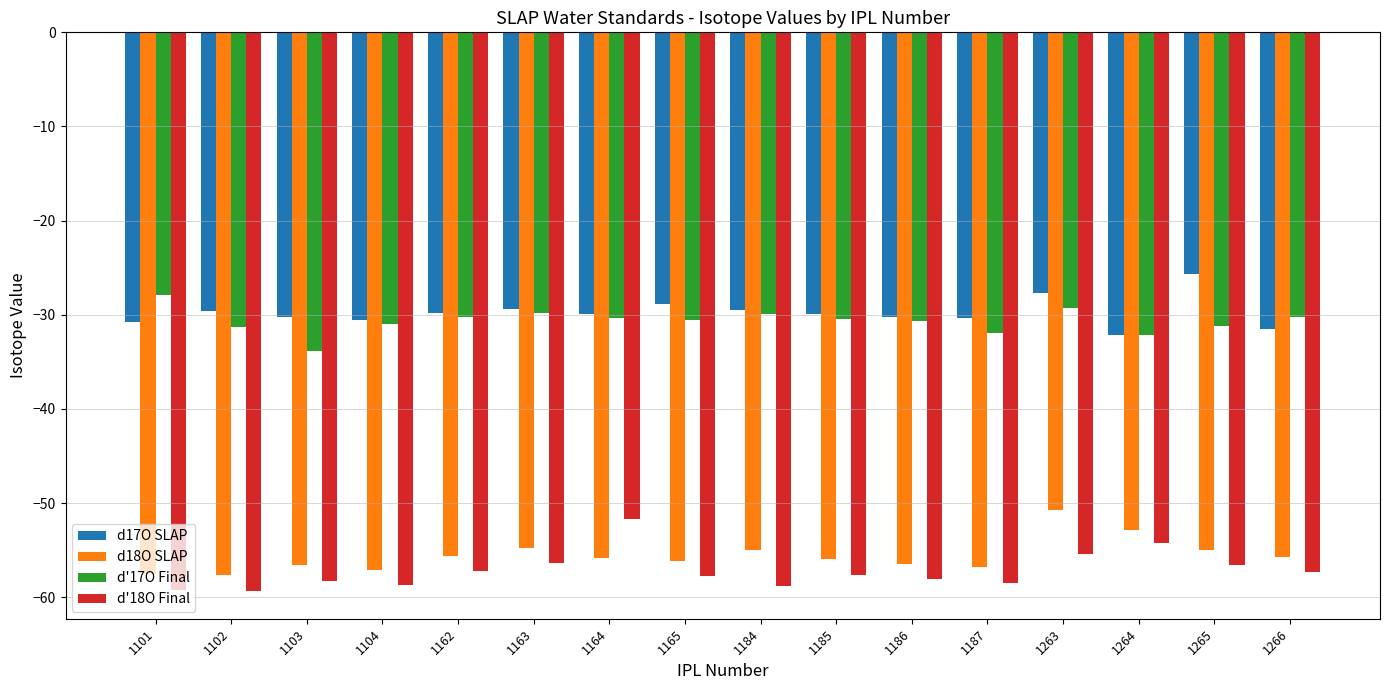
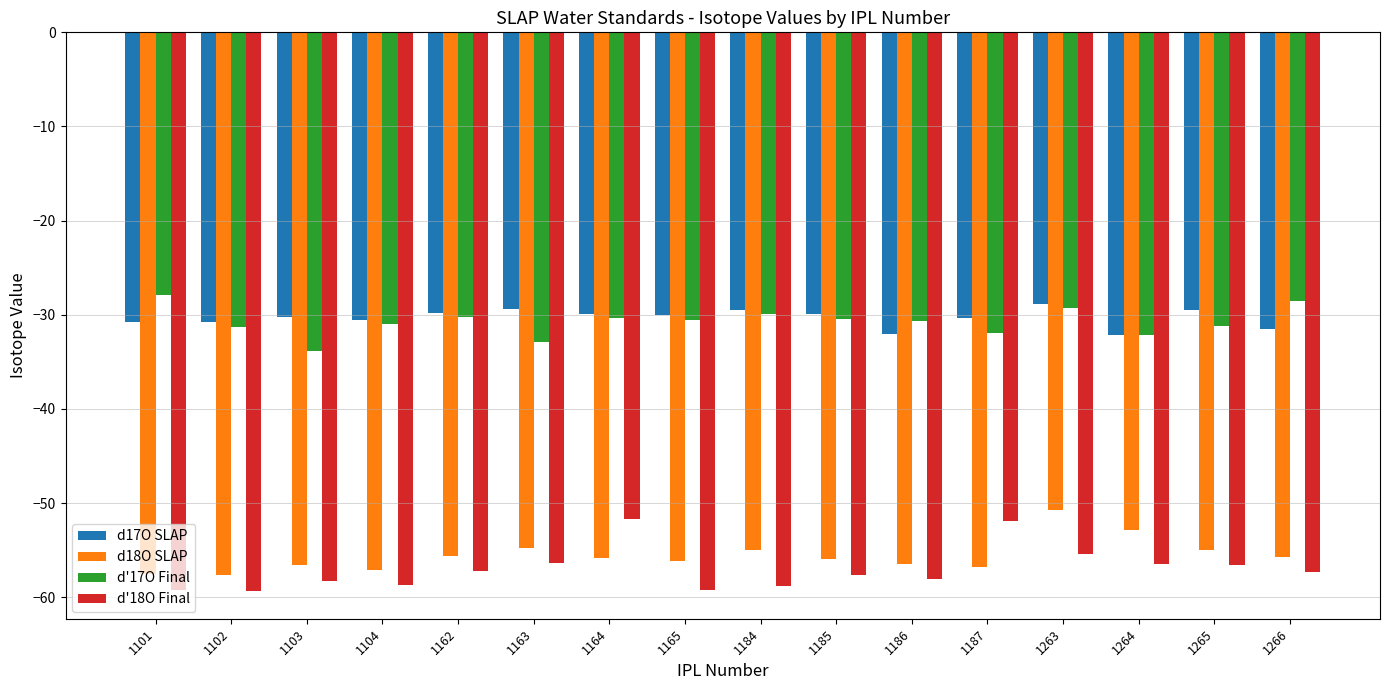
d17O SLAP, 1102: -30 -> -31
d'17O Final, 1163: -30 -> -33
d17O SLAP, 1165: -29 -> -30
d'18O Final, 1165: -58 -> -59
d17O SLAP, 1186: -30 -> -32
d'18O Final, 1187: -58 -> -52
d17O SLAP, 1263: -28 -> -29
d'18O Final, 1264: -54 -> -56
d17O SLAP, 1265: -26 -> -29
d'17O Final, 1266: -30 -> -29
